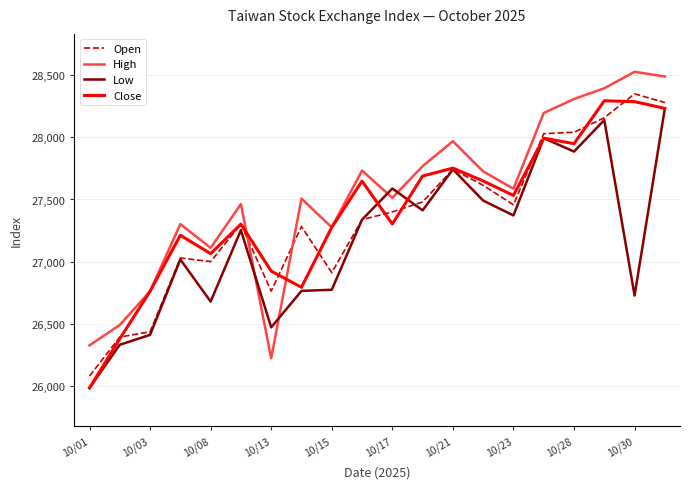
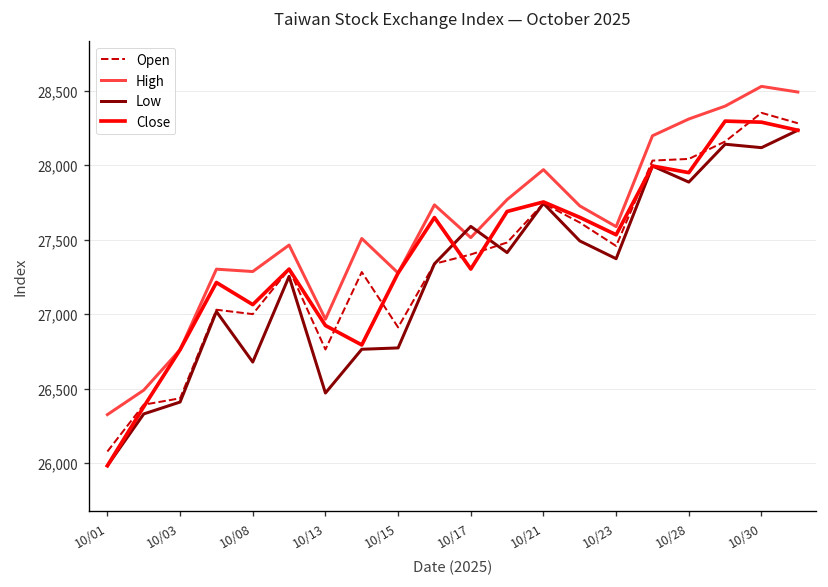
High, 10/08: 27,110 -> 27,290
High, 10/13: 26,220 -> 26,970
Low, 10/30: 26,730 -> 28,120
